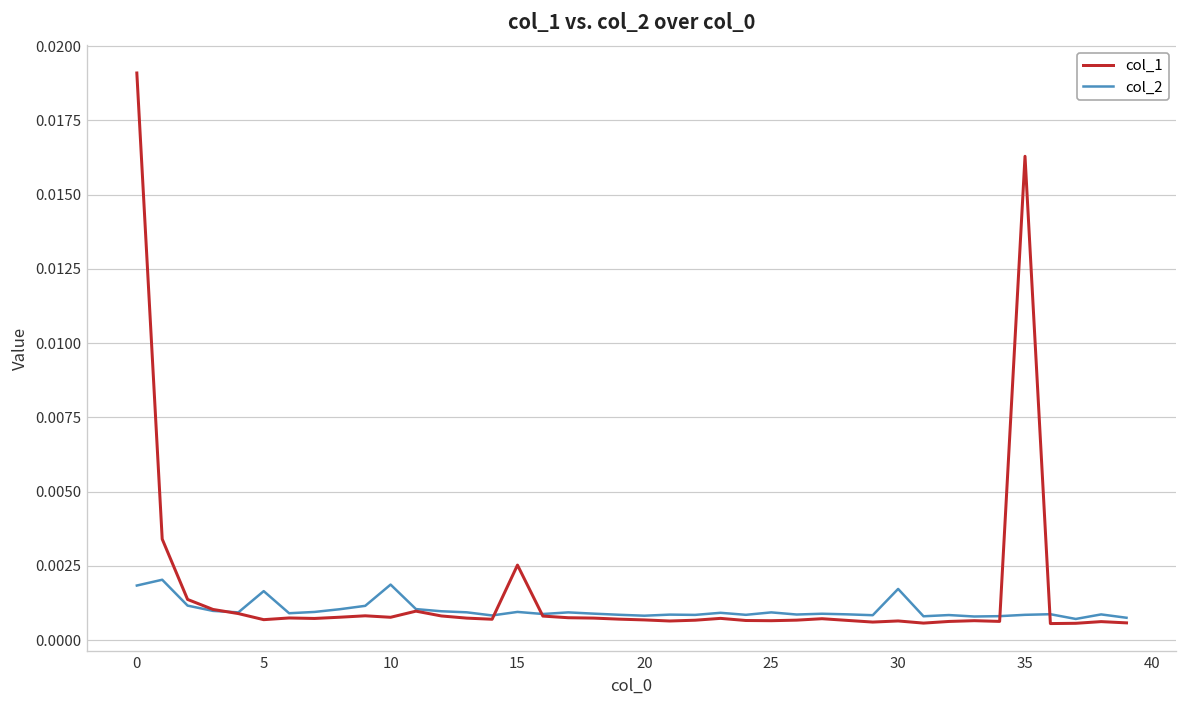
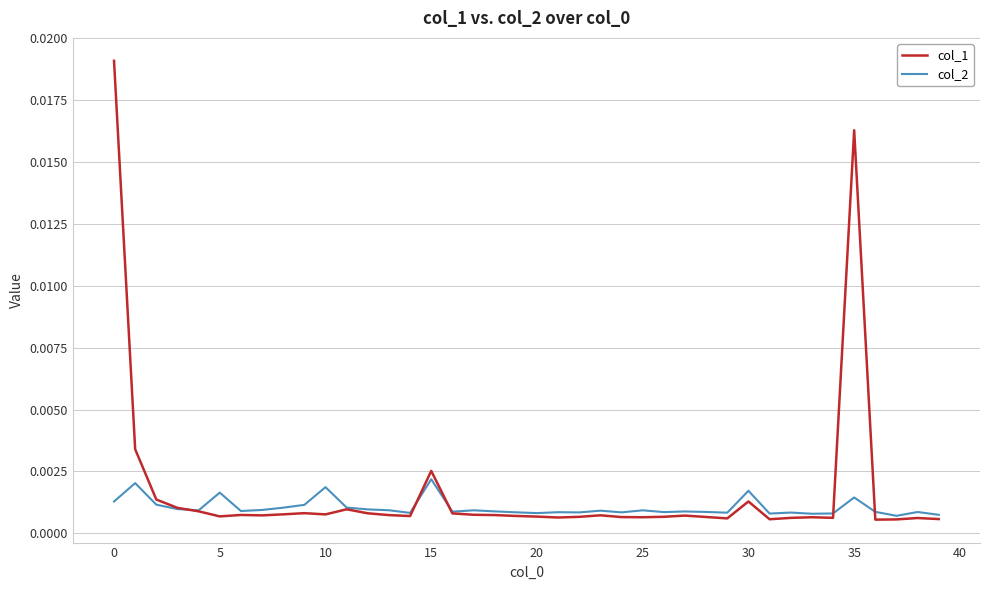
col_2, 0: 0.0018 -> 0.0013
col_2, 15: 0.0009 -> 0.0022
col_1, 30: 0.0006 -> 0.0013
col_2, 35: 0.0008 -> 0.0015
